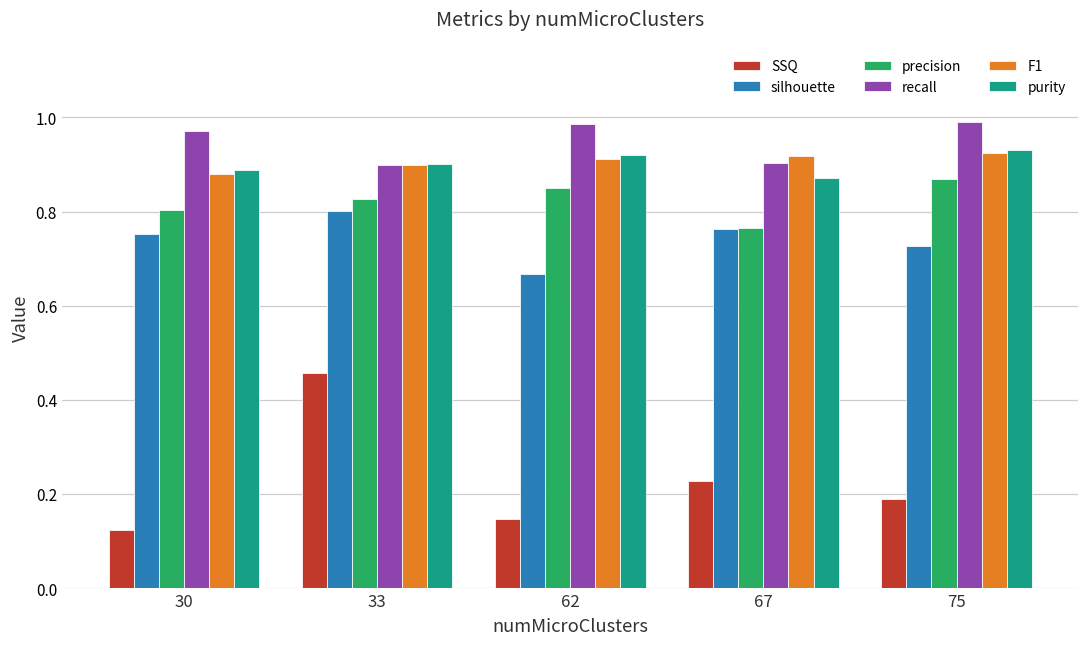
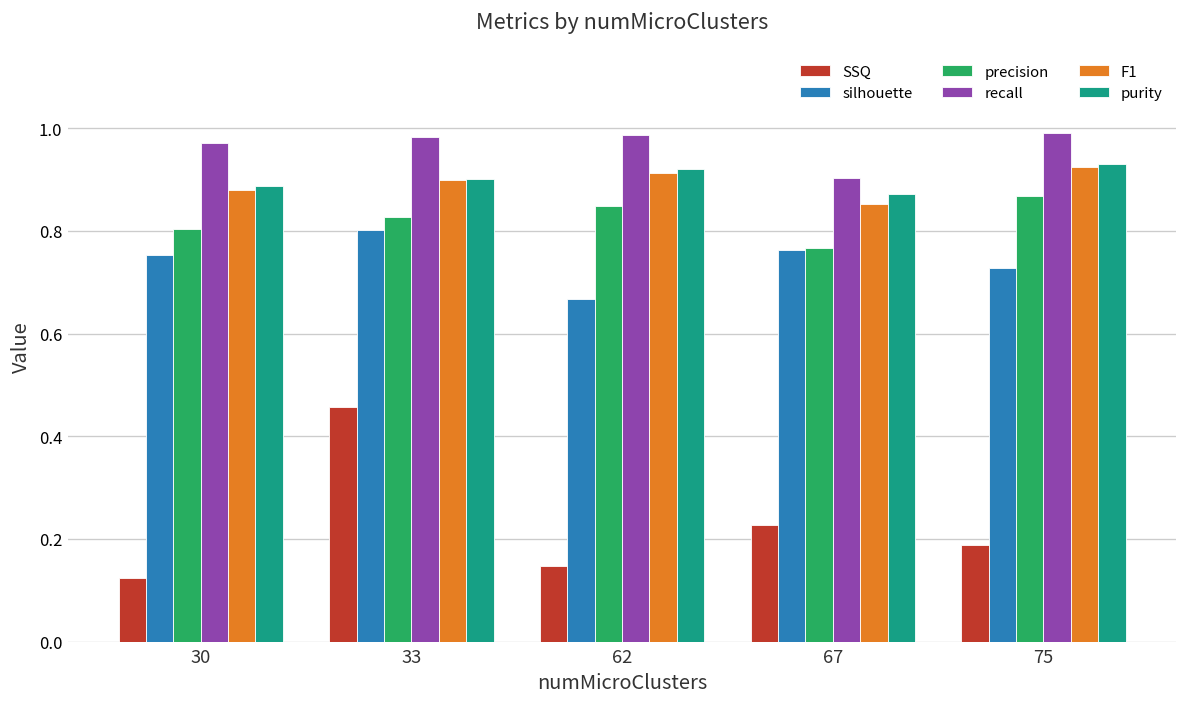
recall, 33: 0.90 -> 0.98
F1, 67: 0.92 -> 0.85
